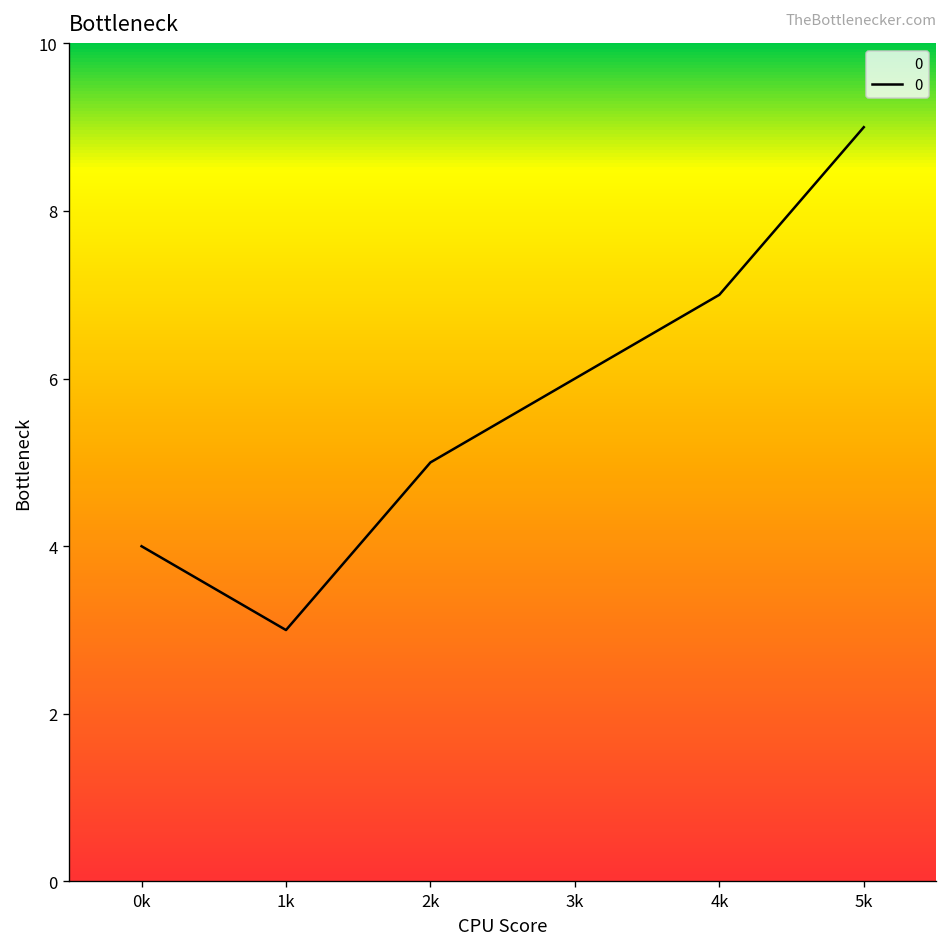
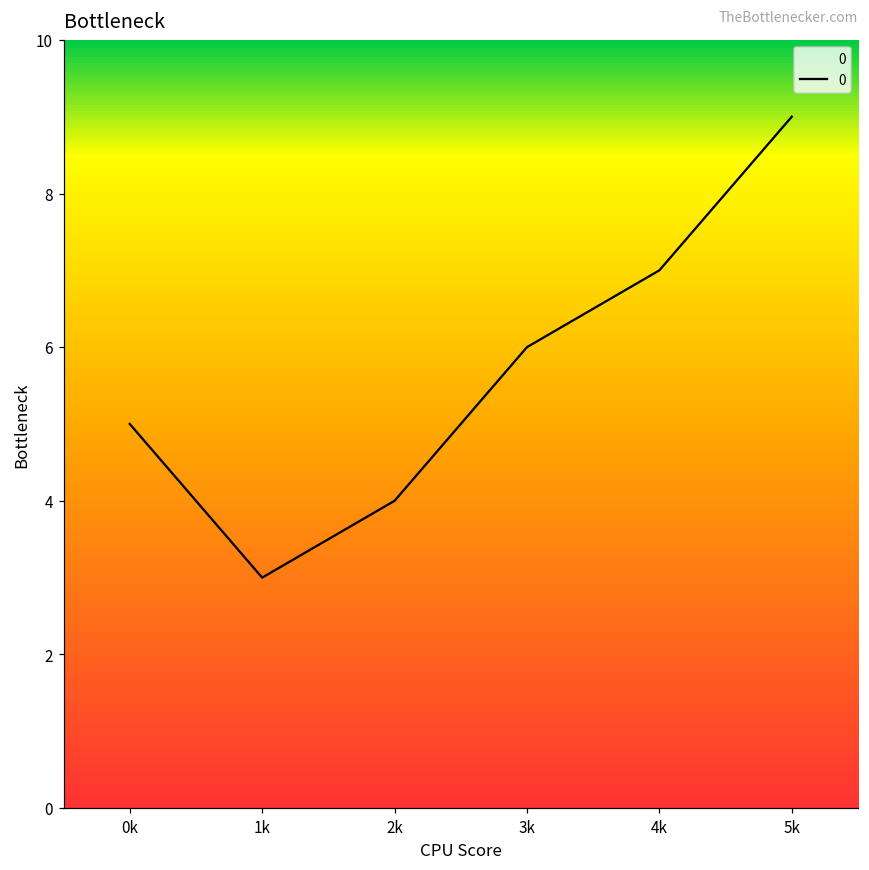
0k: 4 -> 5
2k: 5 -> 4
